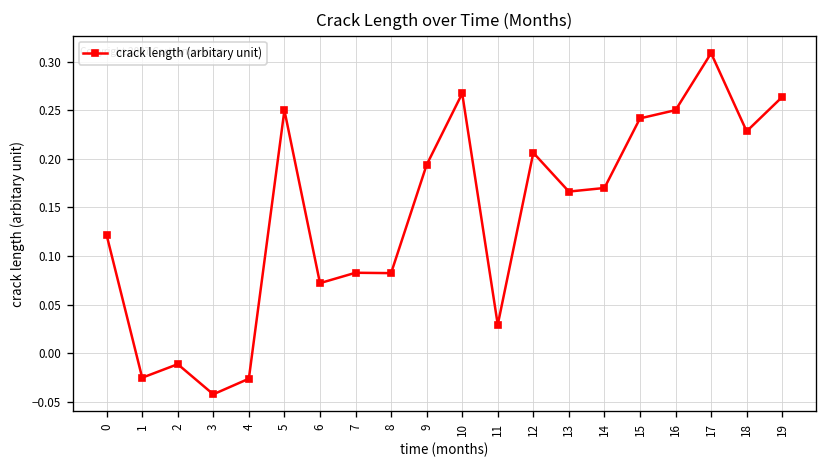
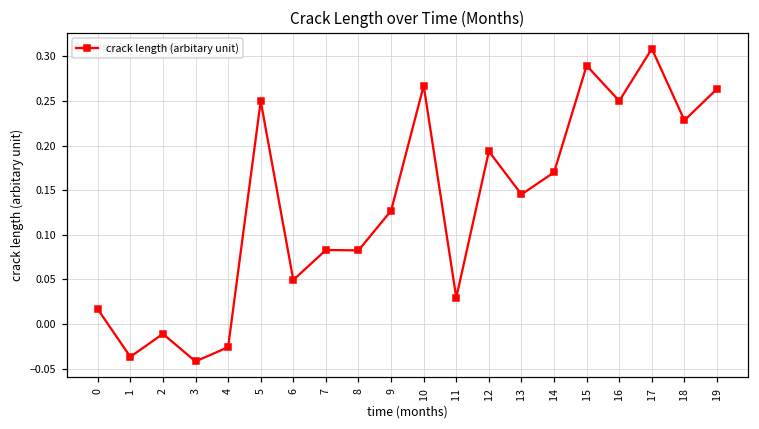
0: 0.12 -> 0.02
1: -0.02 -> -0.04
6: 0.07 -> 0.05
9: 0.19 -> 0.13
12: 0.21 -> 0.19
13: 0.17 -> 0.15
15: 0.24 -> 0.29
